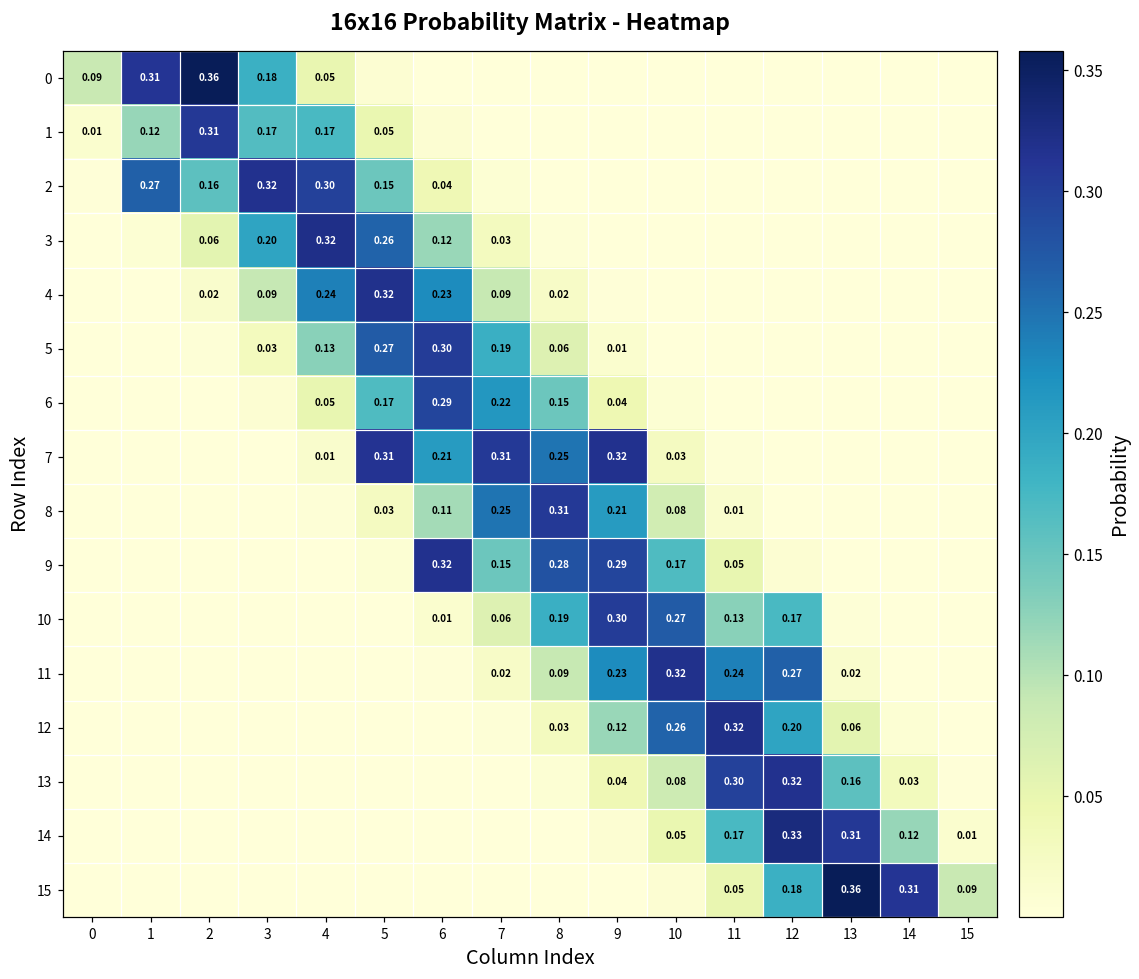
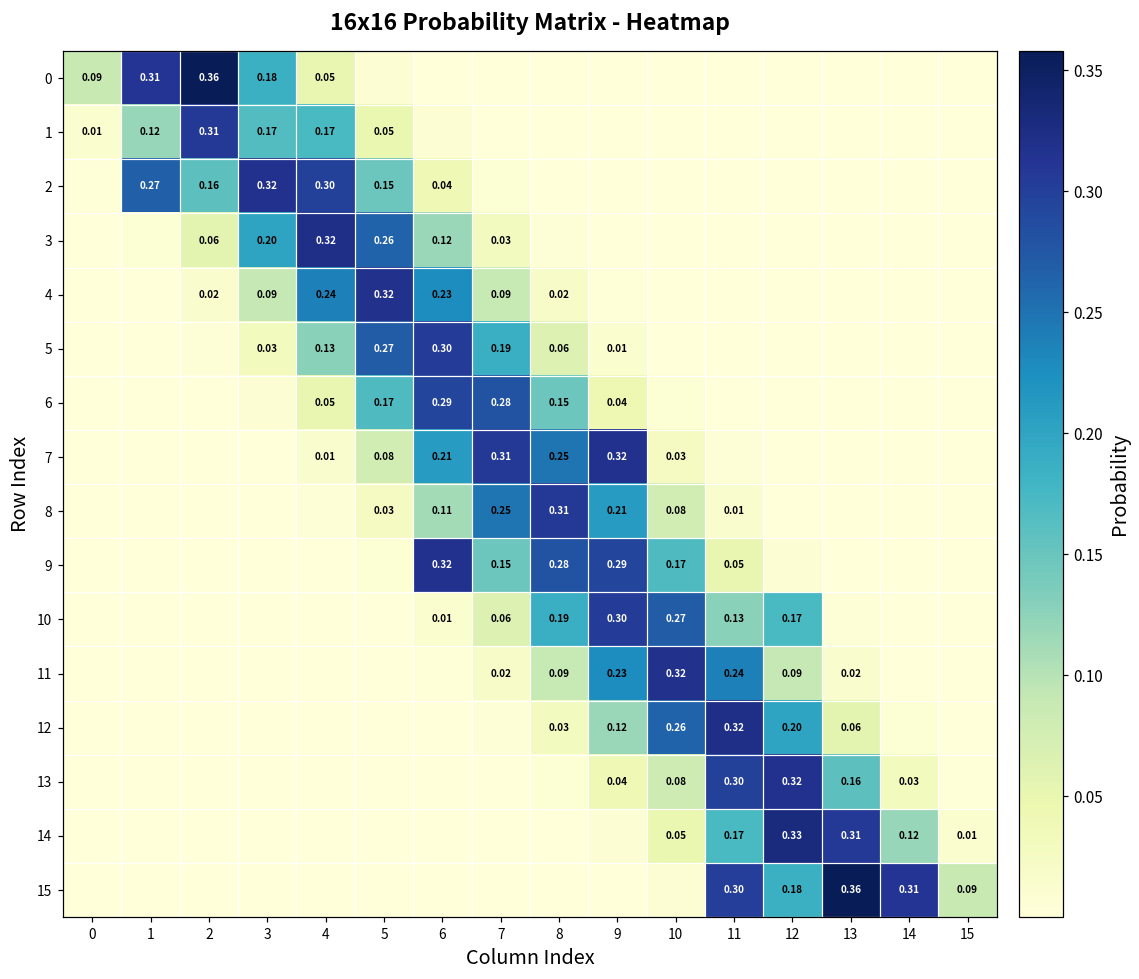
6, 7: 0.22 -> 0.28
7, 5: 0.31 -> 0.08
11, 12: 0.27 -> 0.09
15, 11: 0.05 -> 0.30
